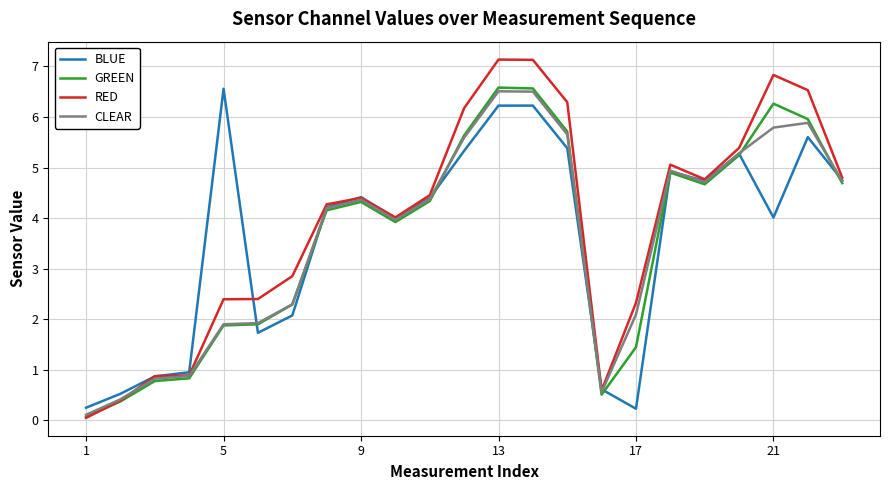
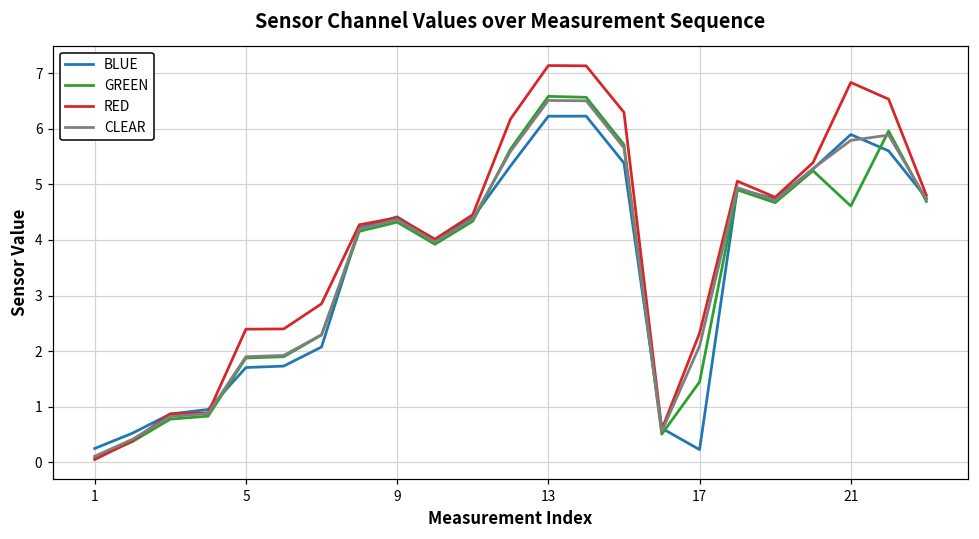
BLUE, 5: 6.6 -> 1.7
BLUE, 21: 4.0 -> 5.9
GREEN, 21: 6.3 -> 4.6
